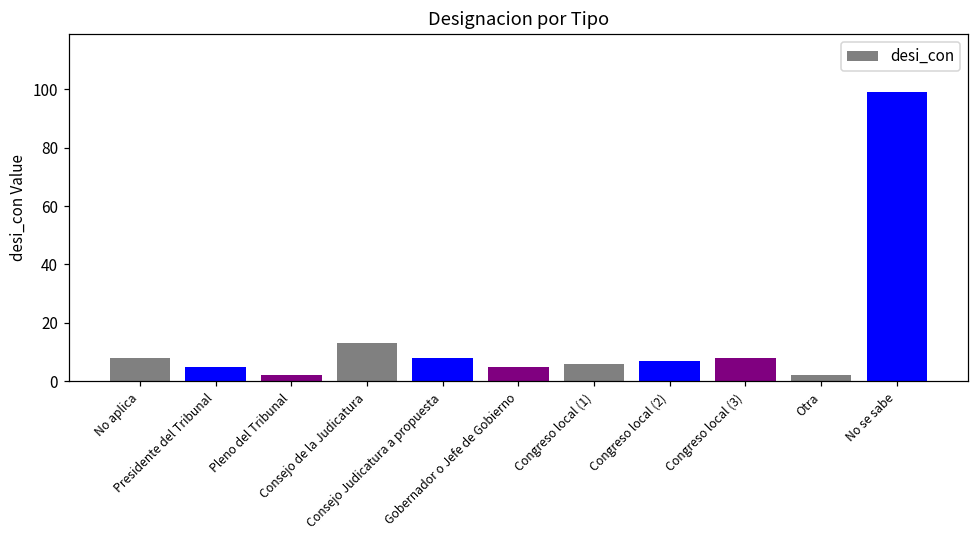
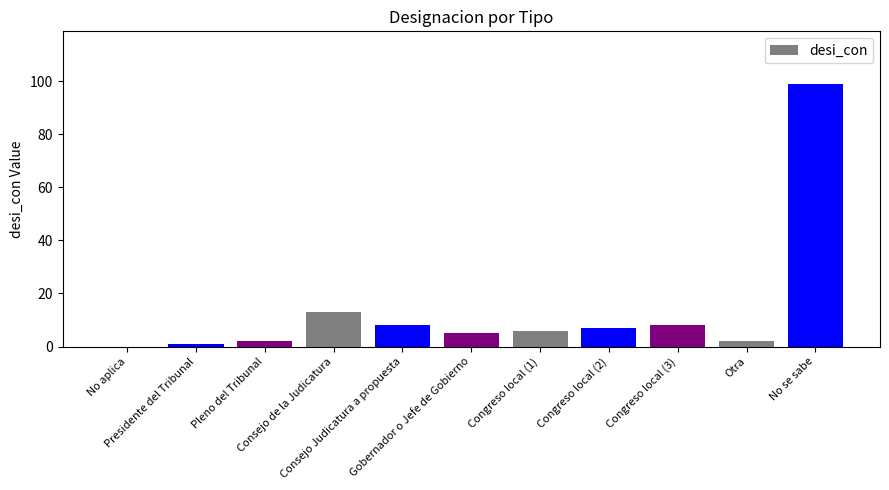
No aplica: 8 -> 0
Presidente del Tribunal: 5 -> 1
